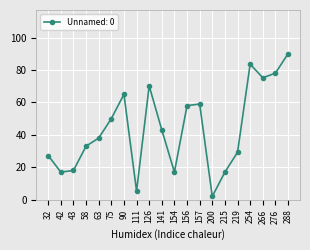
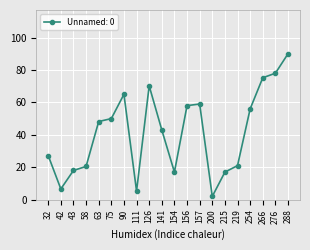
42: 17 -> 7
58: 33 -> 21
63: 38 -> 48
219: 29 -> 21
254: 84 -> 56
